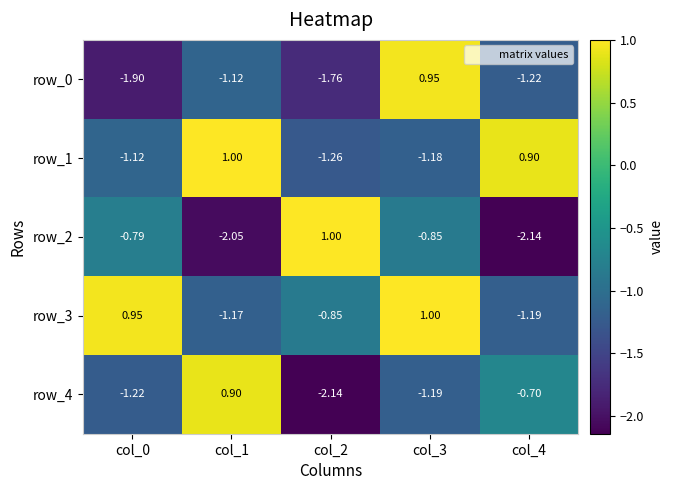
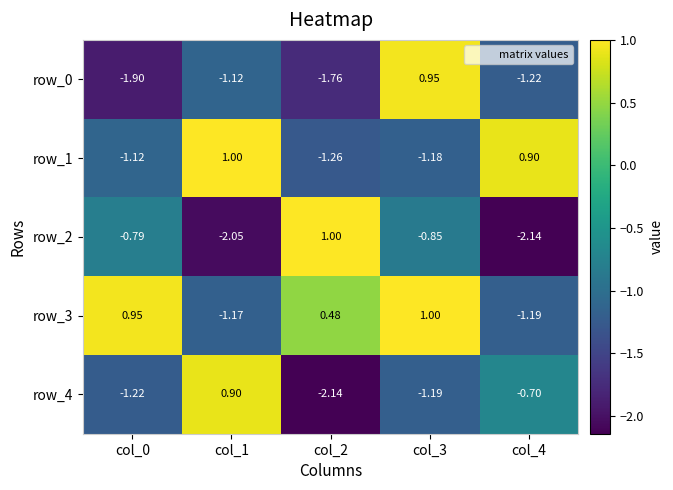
row_3, col_2: -0.85 -> 0.48
